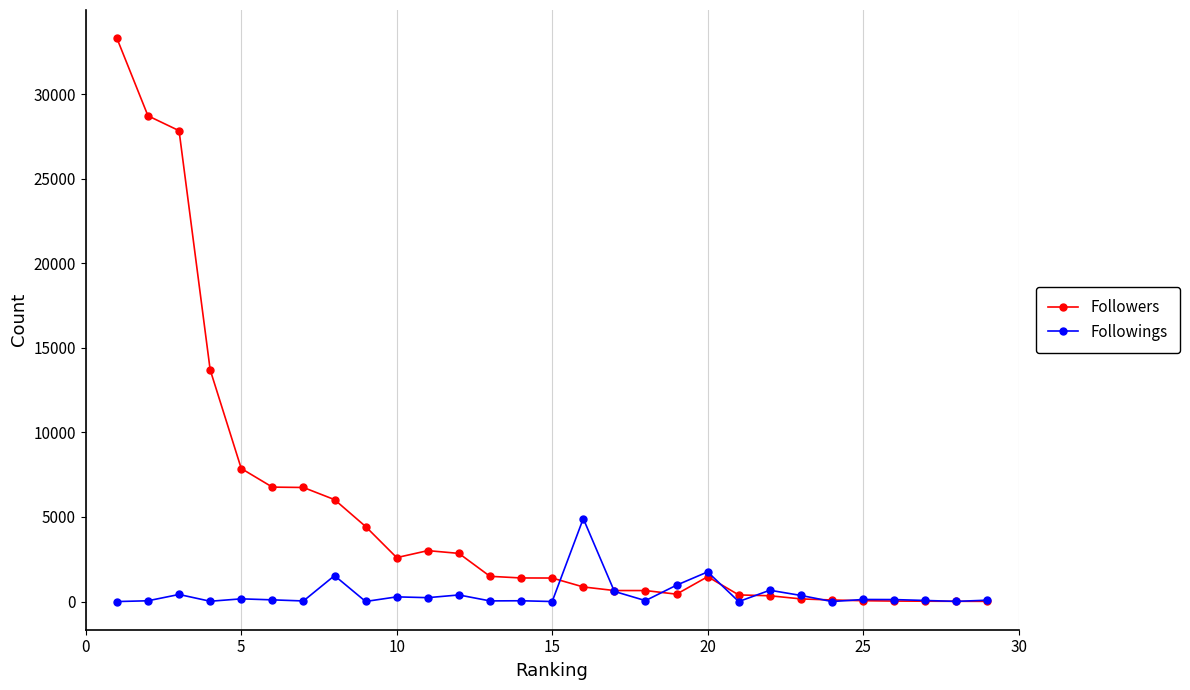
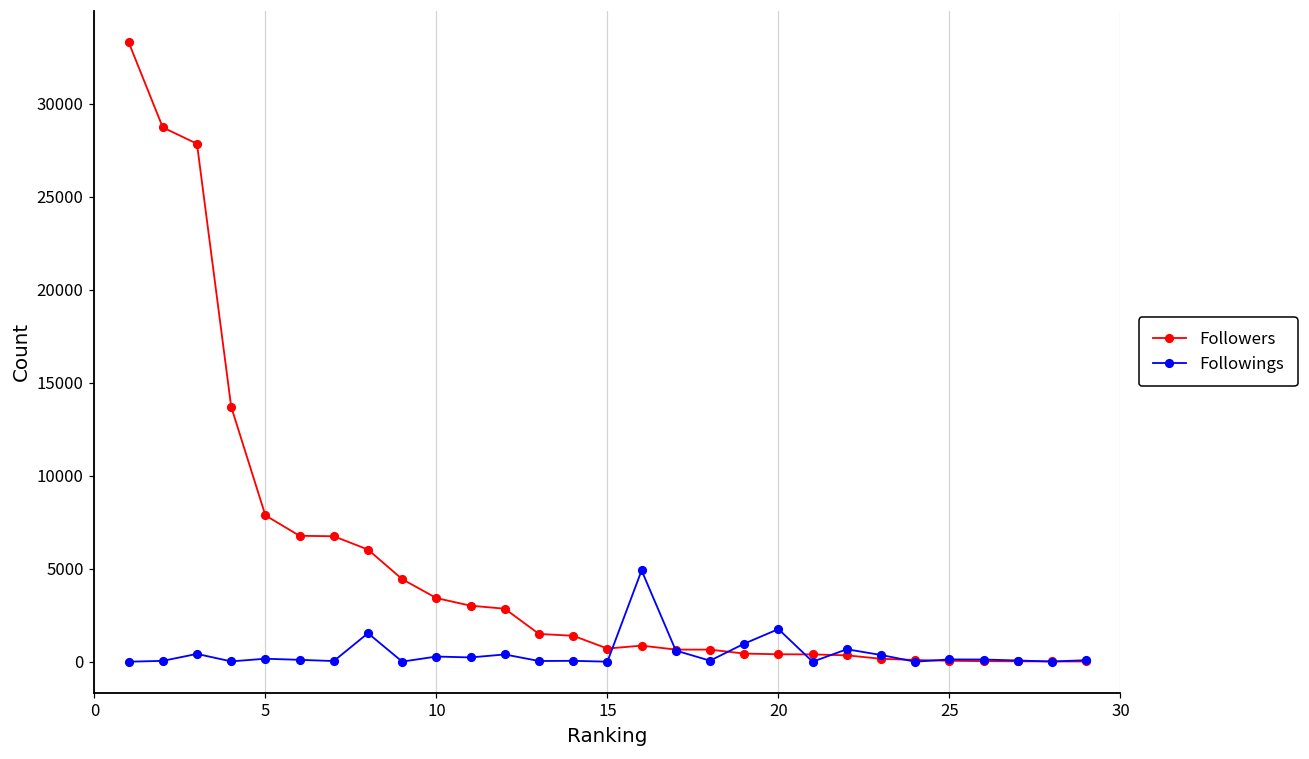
Followers, 10: 2600 -> 3400
Followers, 15: 1400 -> 700
Followers, 20: 1500 -> 400
